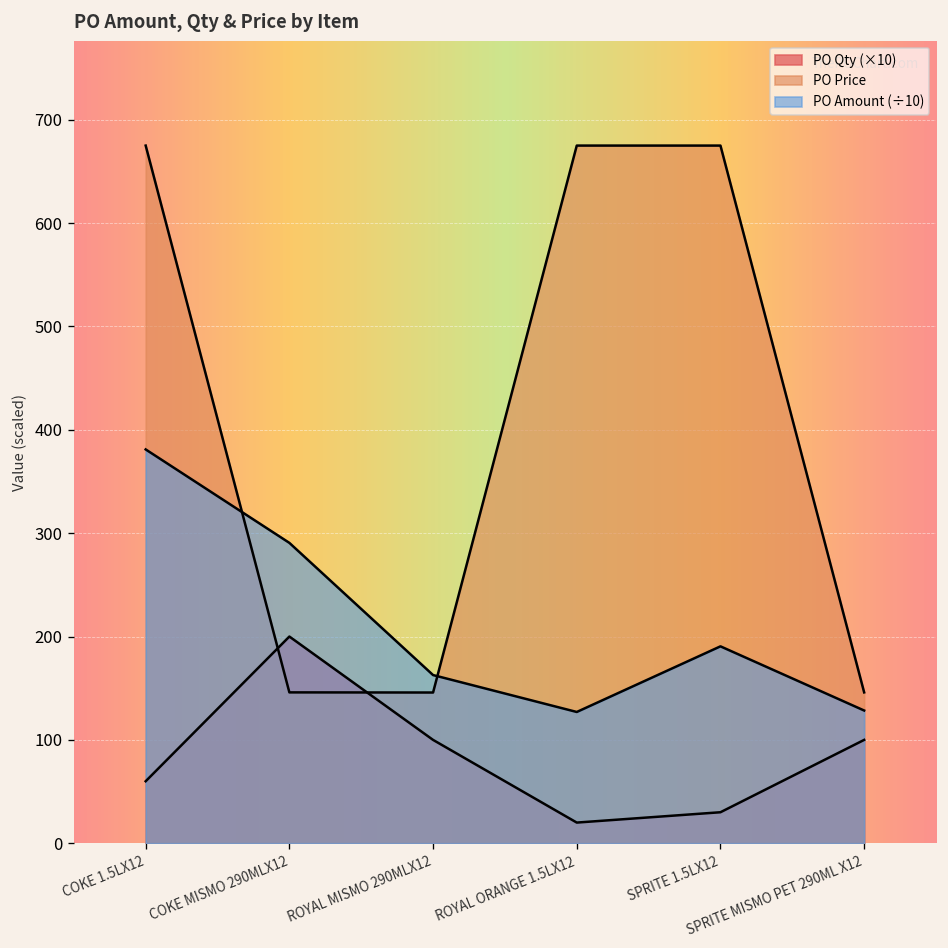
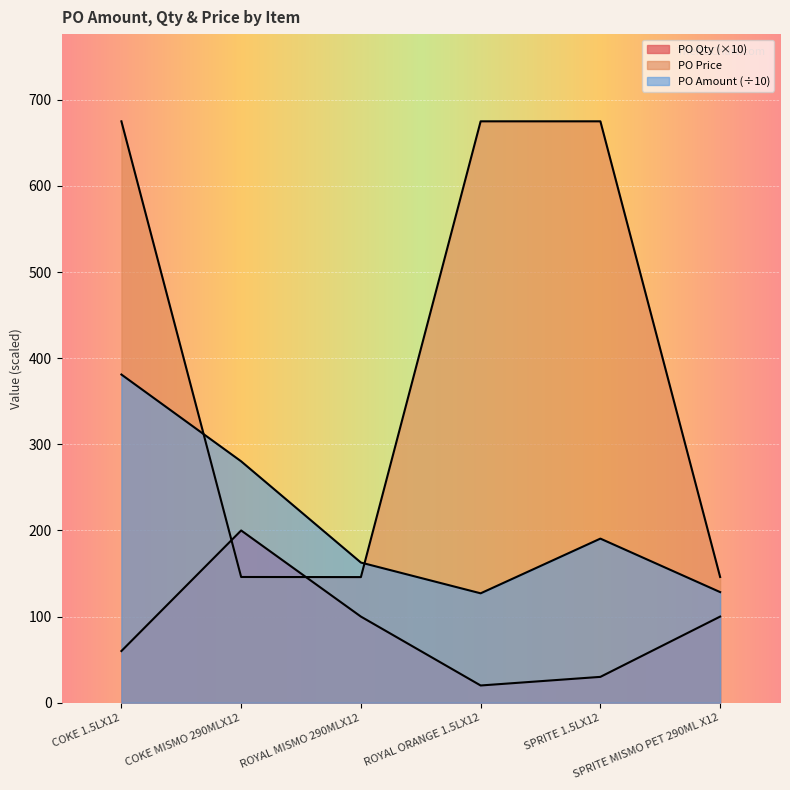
PO Amount (÷10), COKE MISMO 290MLX12: 290 -> 280
